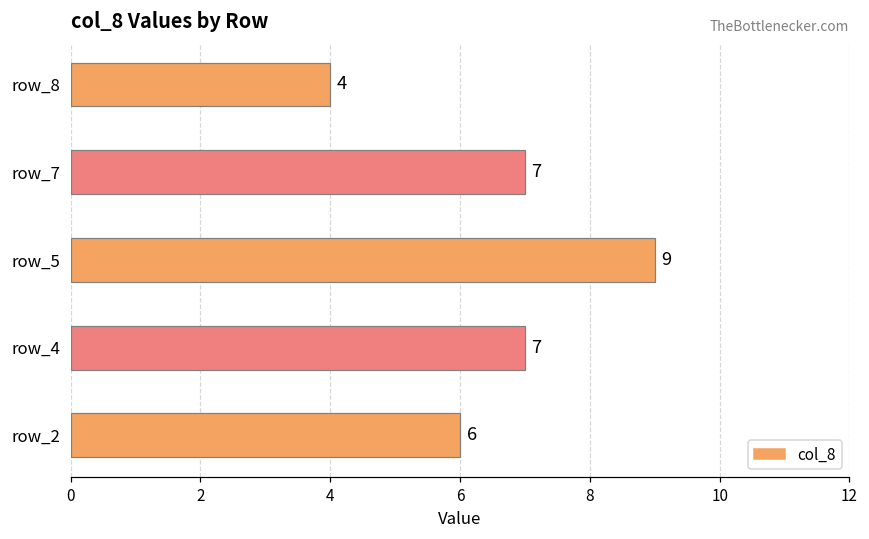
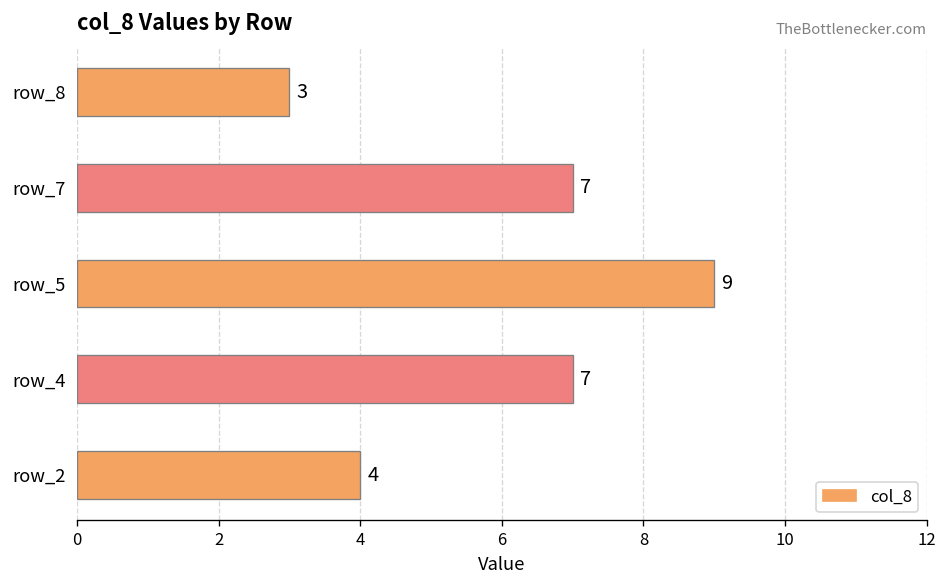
row_8: 4 -> 3
row_2: 6 -> 4
